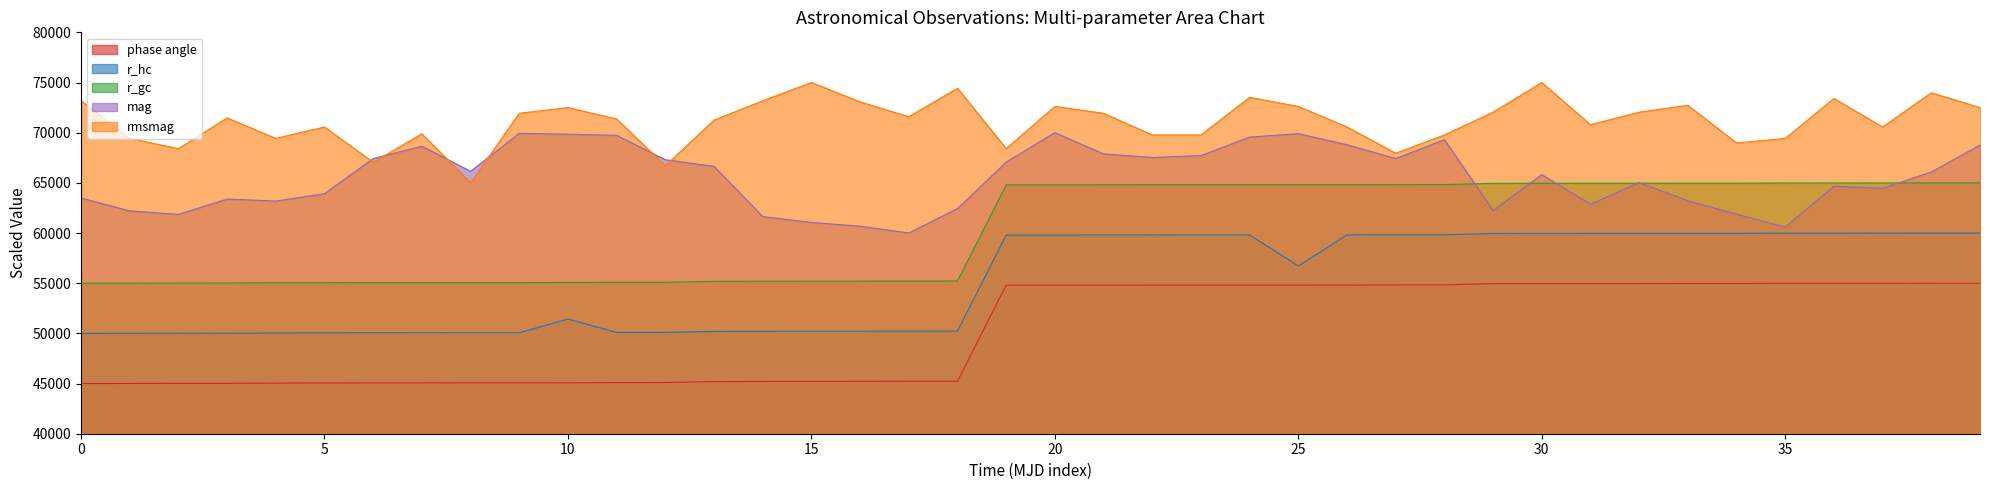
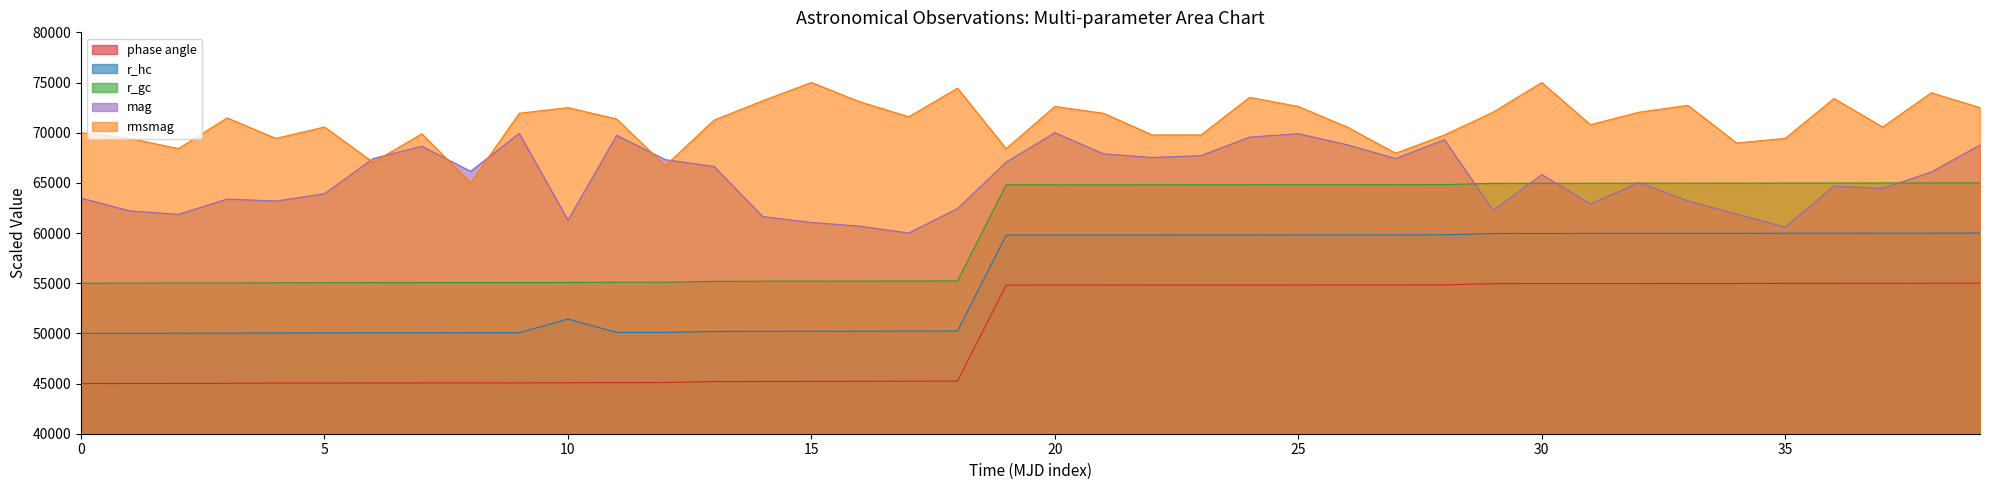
rmsmag, 0: 73200 -> 70000
mag, 10: 69800 -> 61300
r_hc, 25: 56700 -> 59800
